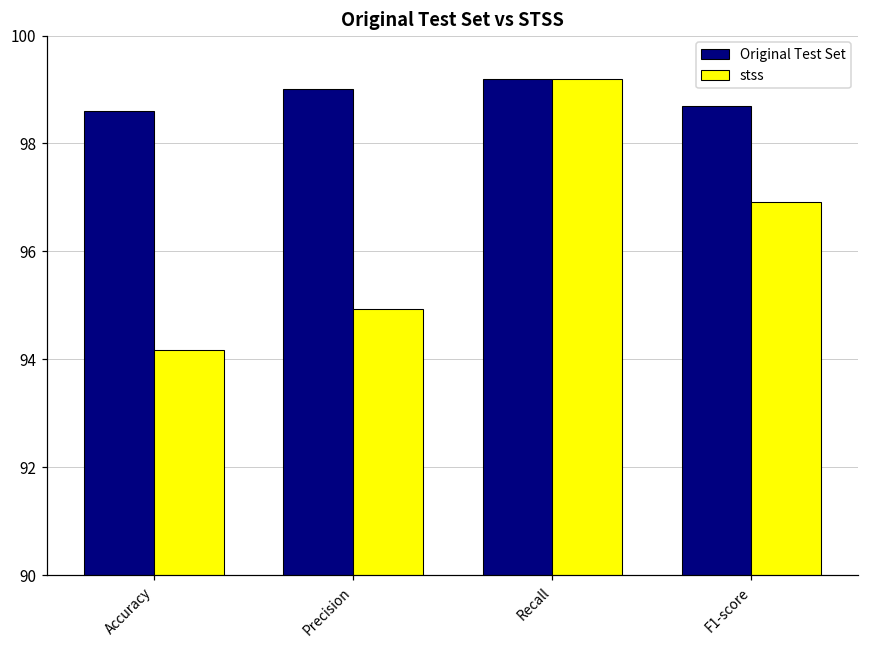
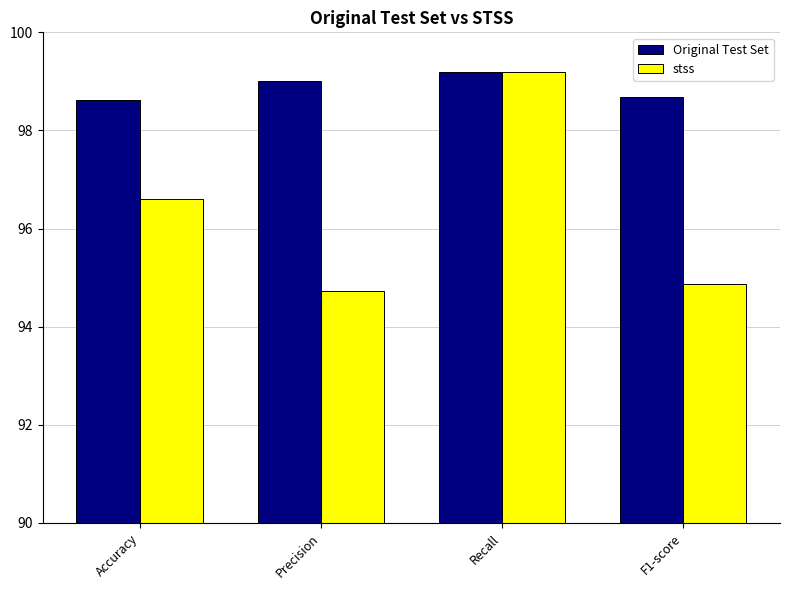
stss, Accuracy: 94.2 -> 96.6
stss, Precision: 94.9 -> 94.7
stss, F1-score: 96.9 -> 94.9
